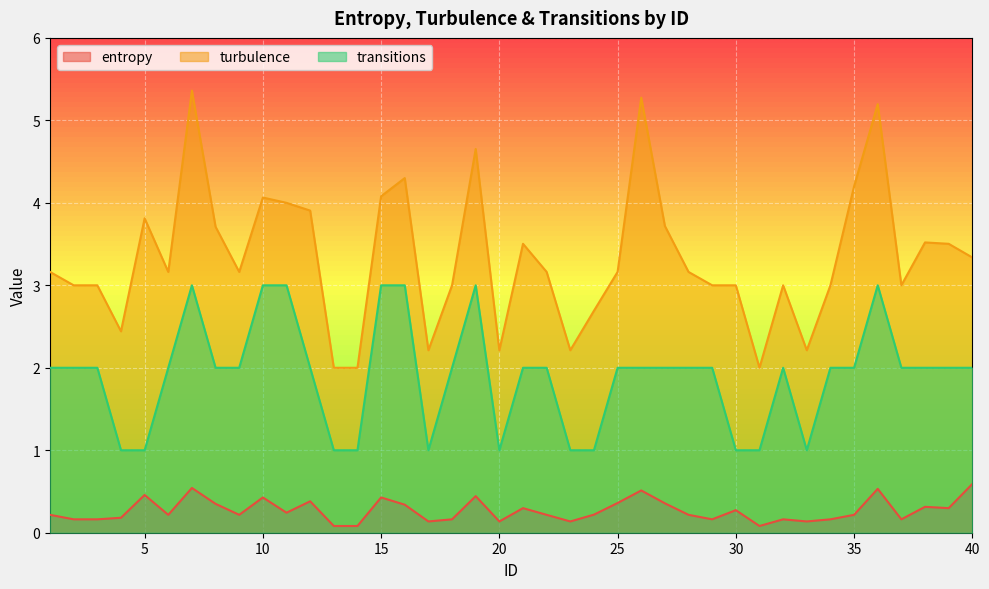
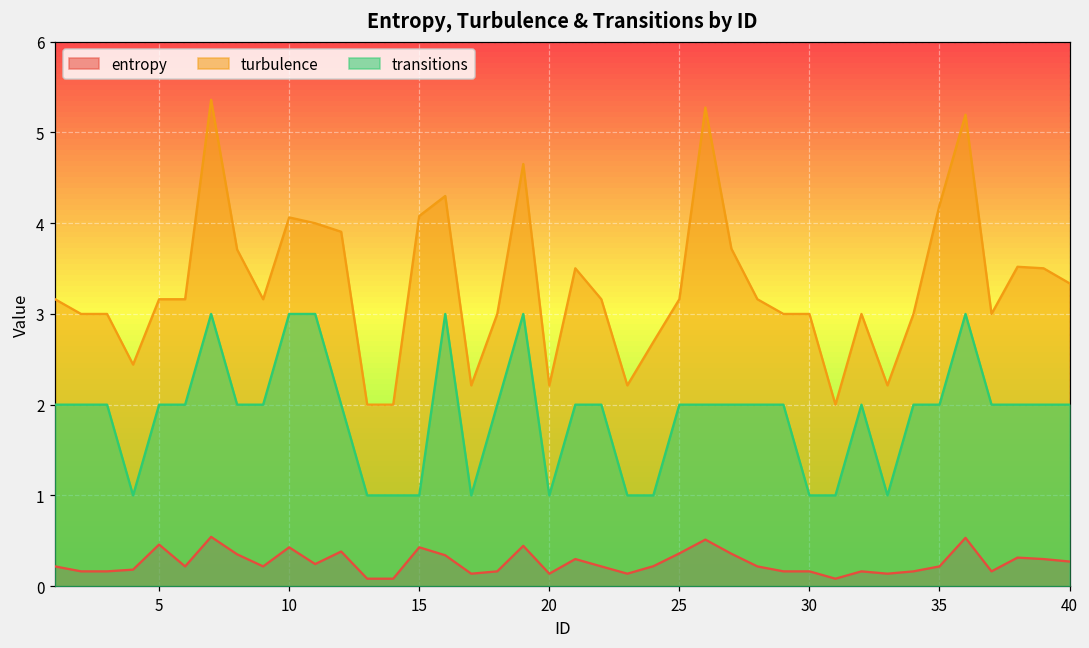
turbulence, 5: 3.8 -> 3.2
transitions, 5: 1 -> 2
transitions, 15: 3 -> 1
entropy, 30: 0.3 -> 0.2
entropy, 40: 0.6 -> 0.3
